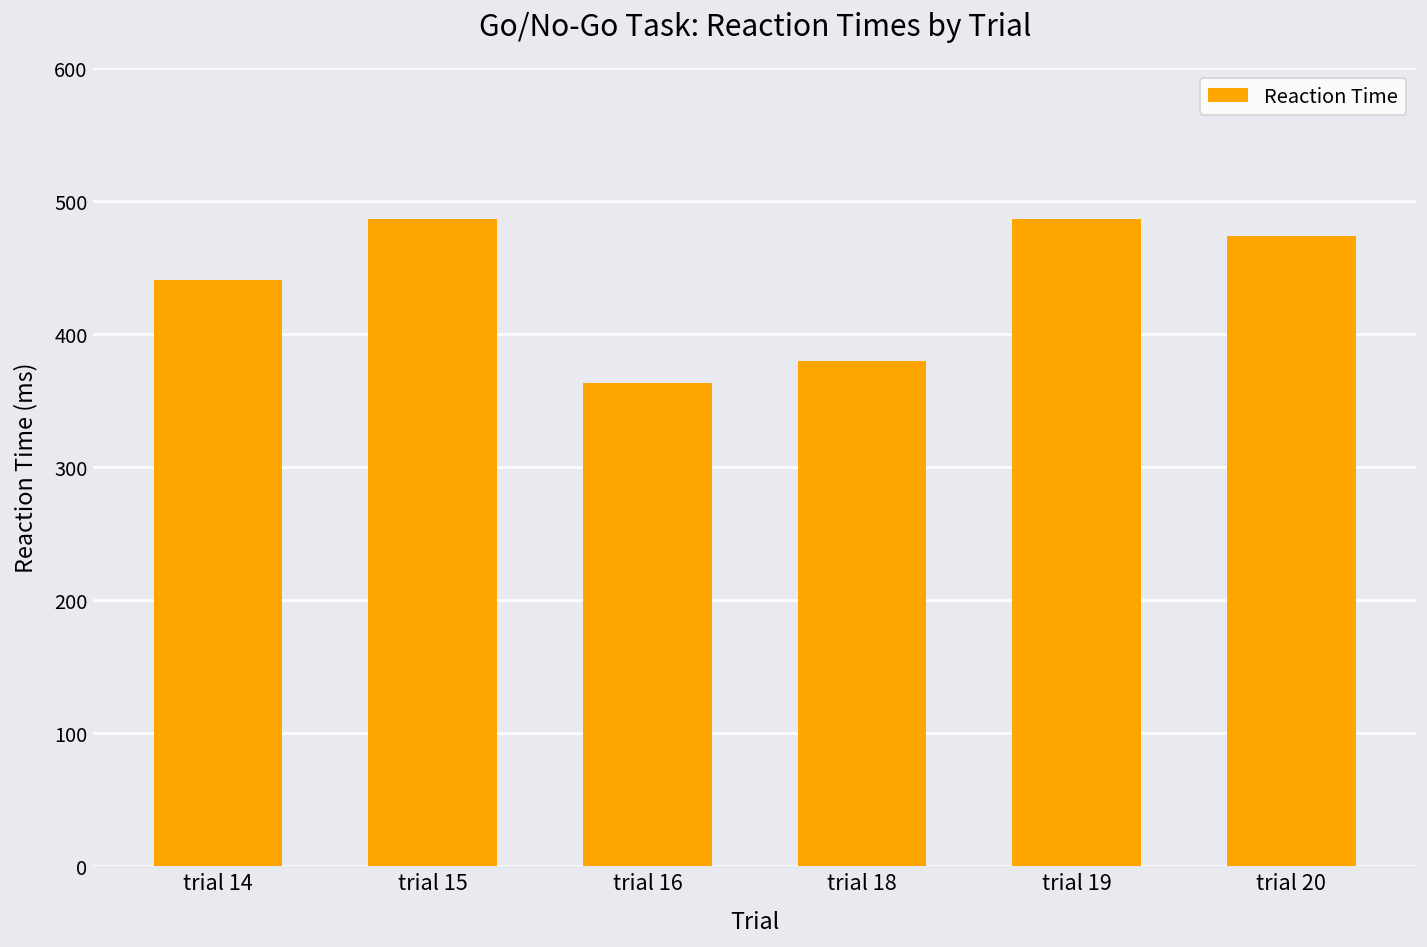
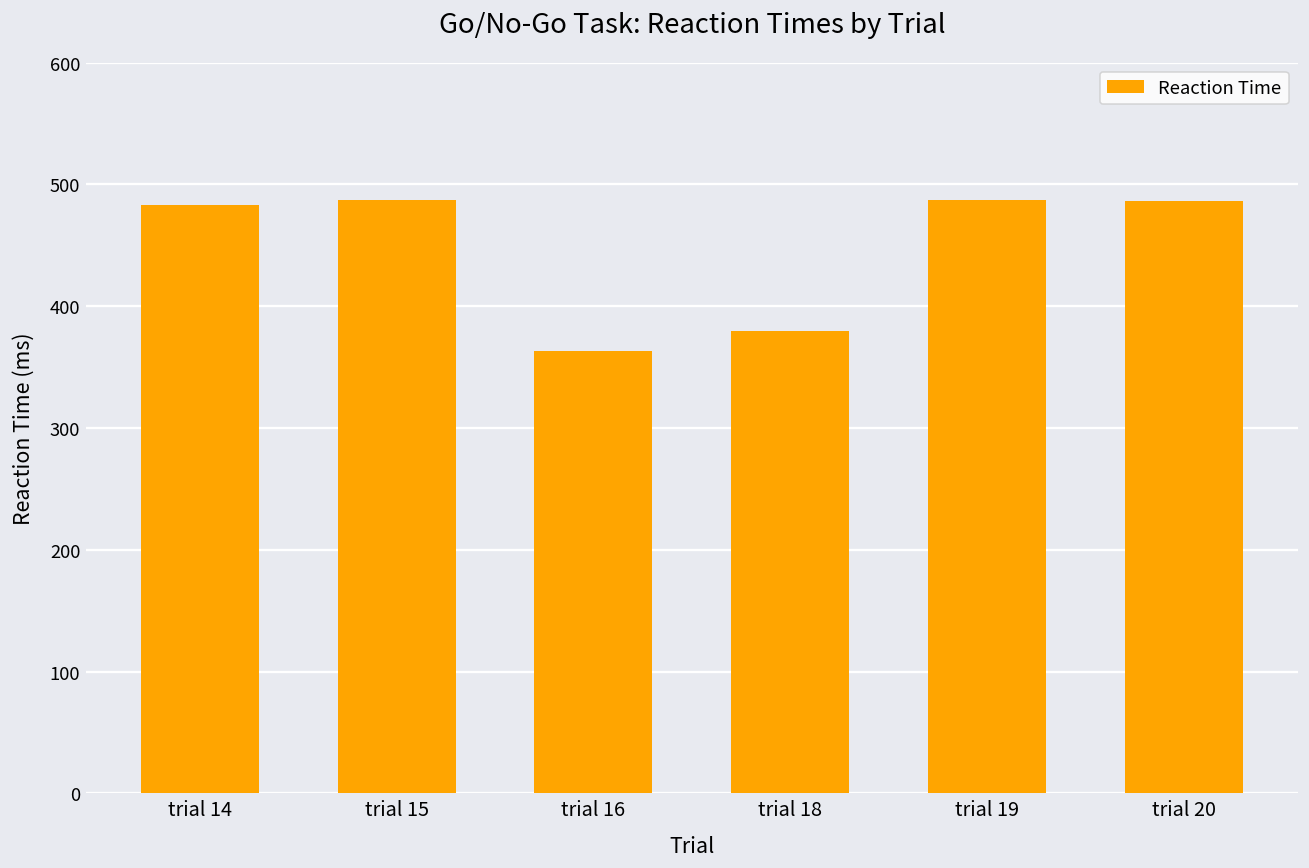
trial 14: 441 -> 483
trial 20: 474 -> 486
